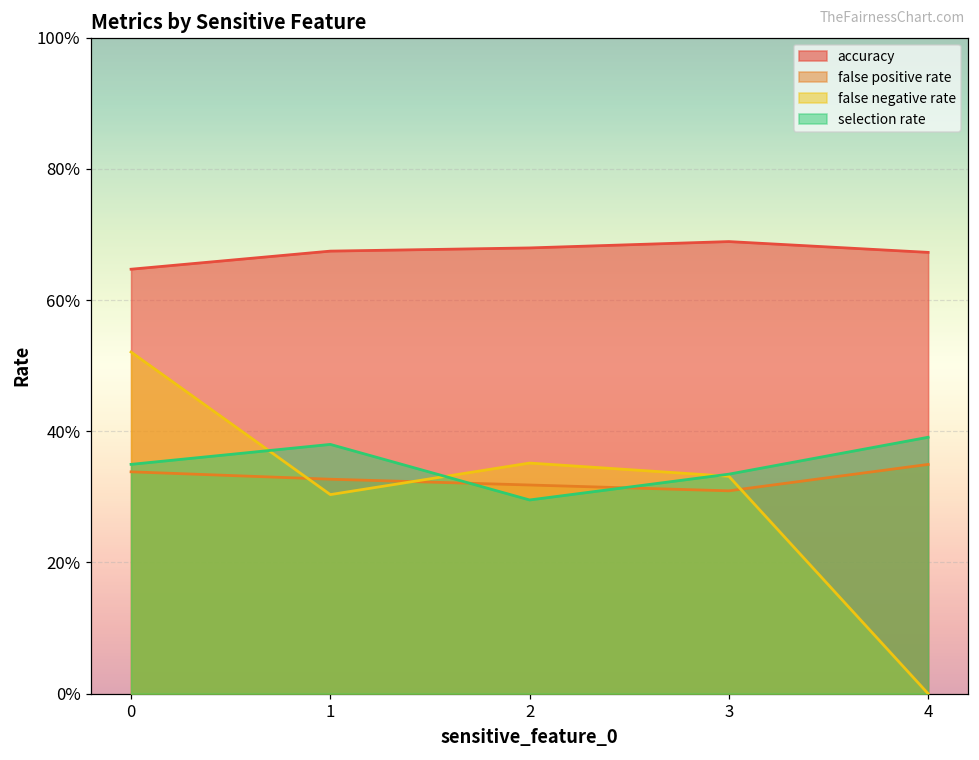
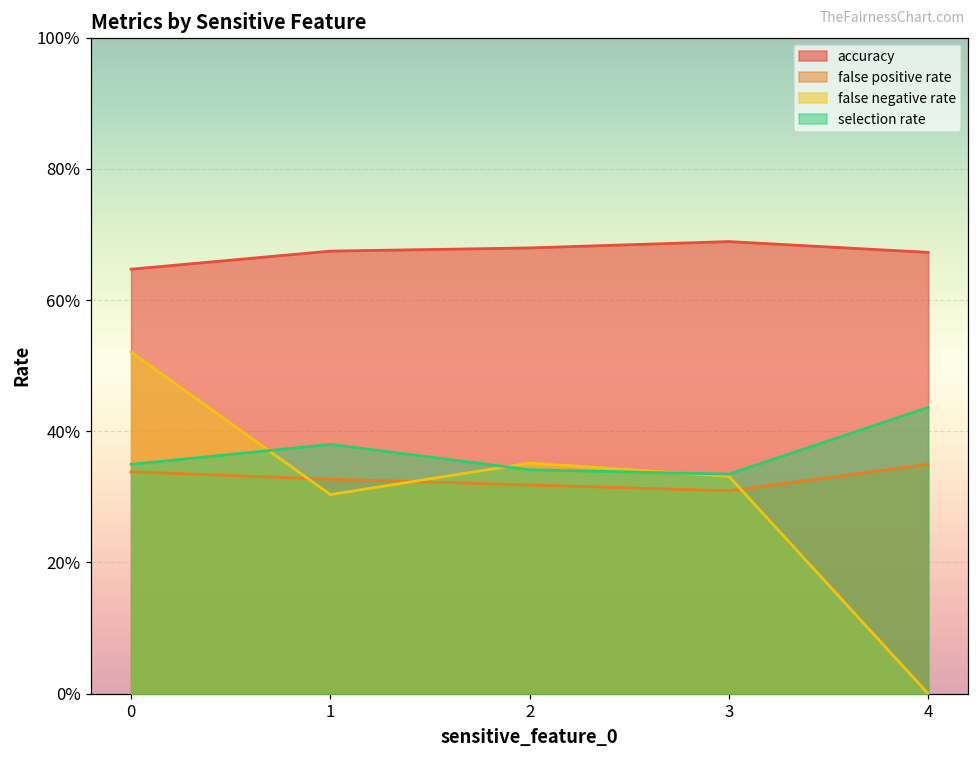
selection rate, 2: 30% -> 34%
selection rate, 4: 39% -> 44%
